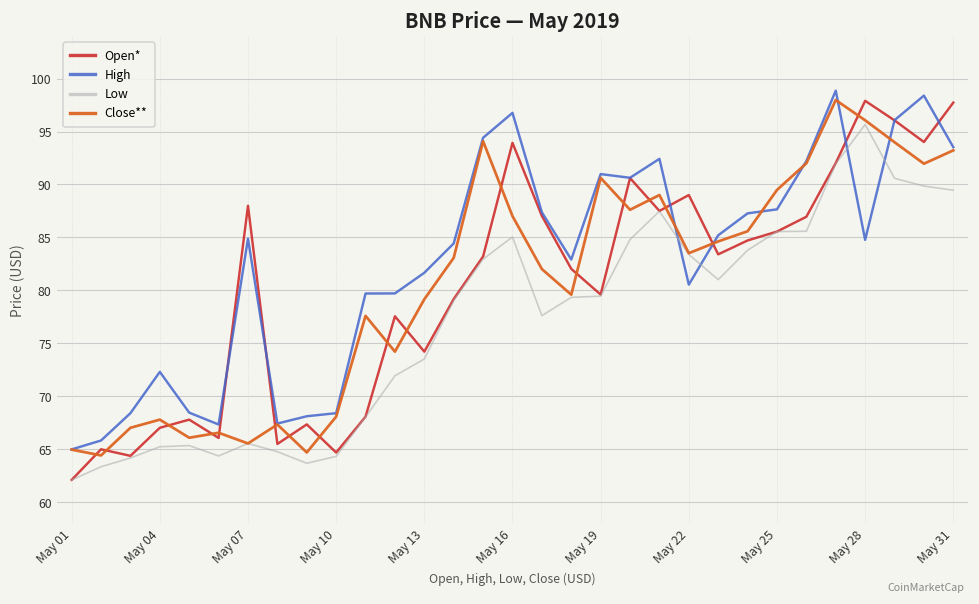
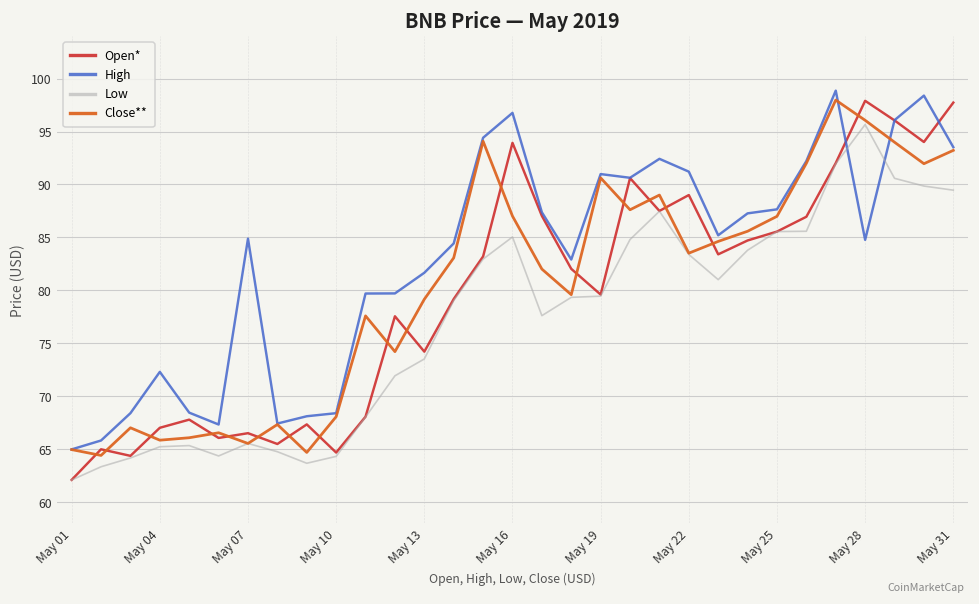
Close**, May 04: 68 -> 66
Open*, May 07: 88 -> 67
High, May 22: 81 -> 91
Close**, May 25: 89 -> 87
